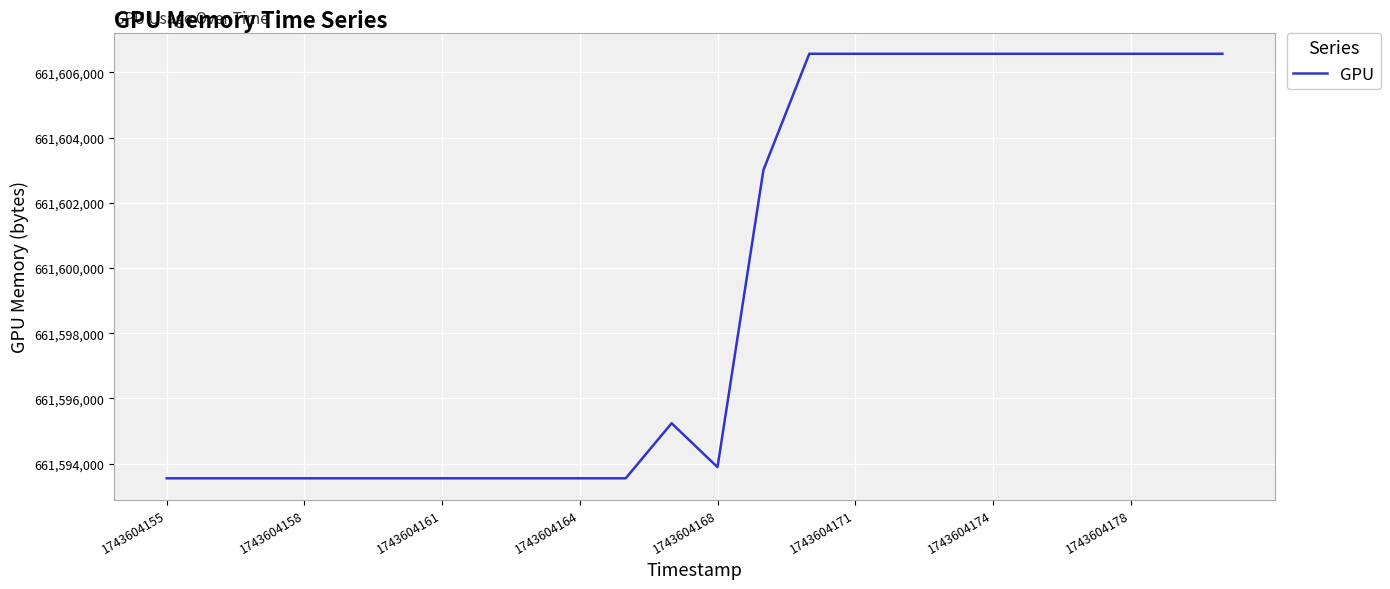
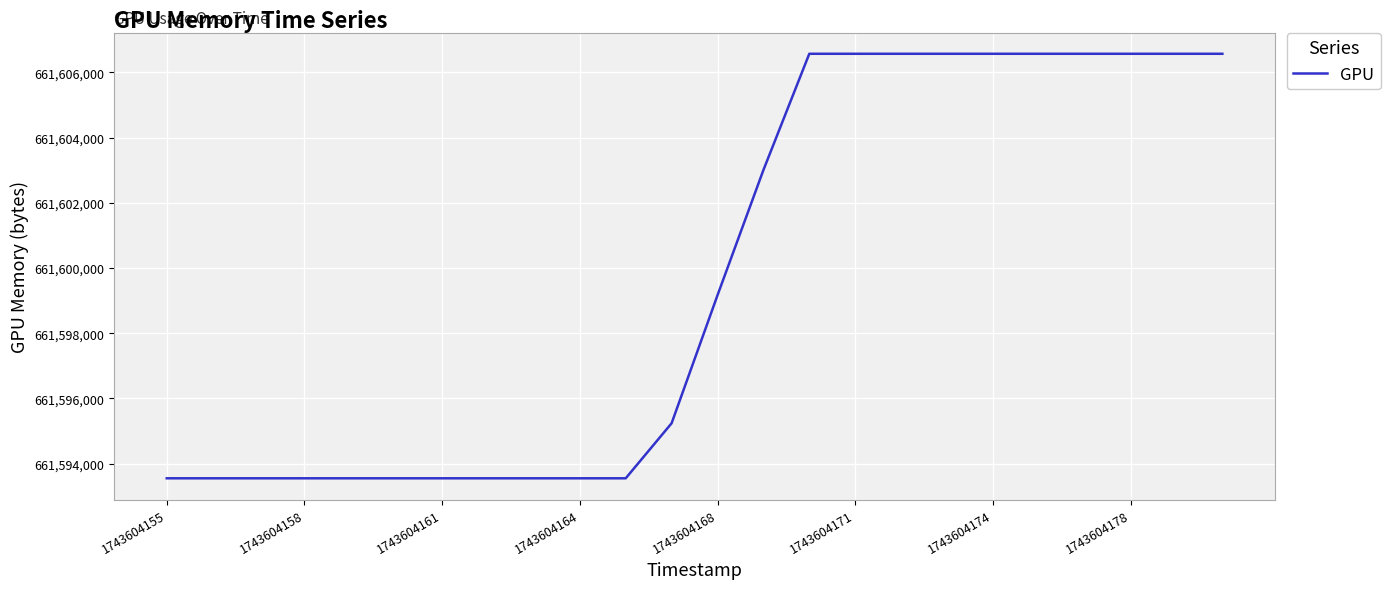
1743604168: 661,593,900 -> 661,599,200
